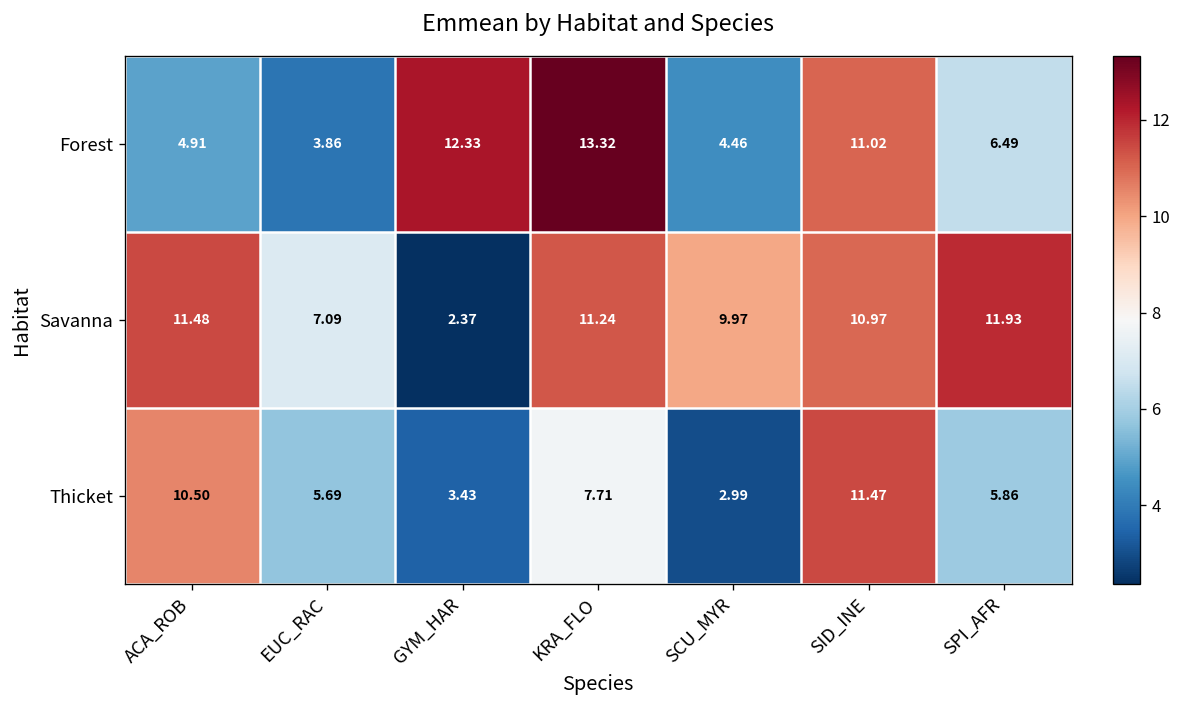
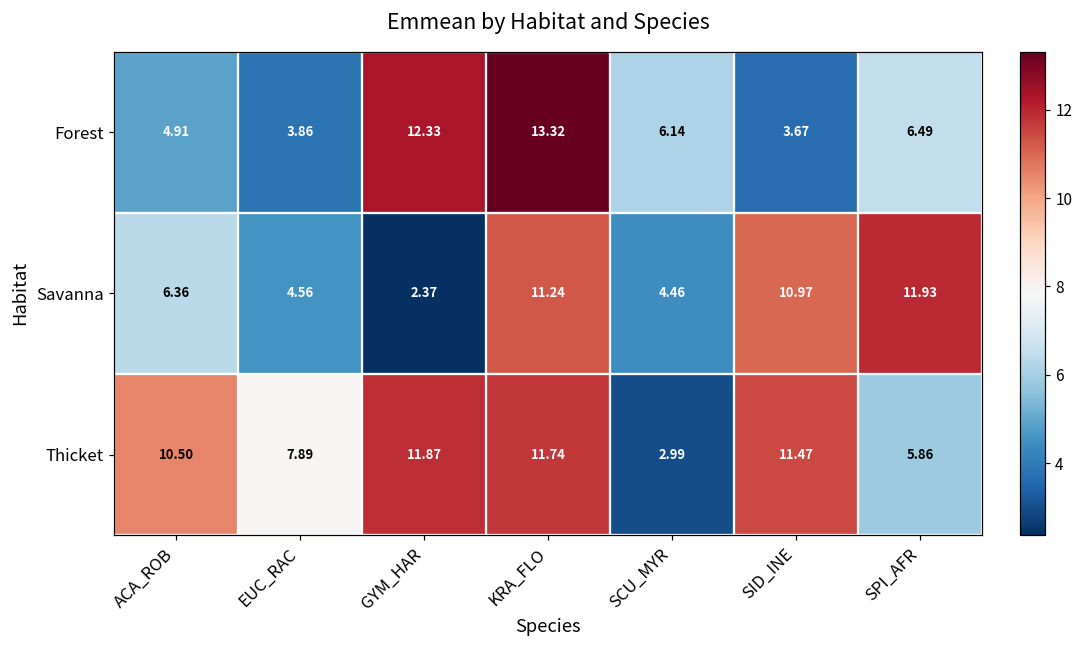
Forest, SCU_MYR: 4.46 -> 6.14
Forest, SID_INE: 11.02 -> 3.67
Savanna, ACA_ROB: 11.48 -> 6.36
Savanna, EUC_RAC: 7.09 -> 4.56
Savanna, SCU_MYR: 9.97 -> 4.46
Thicket, EUC_RAC: 5.69 -> 7.89
Thicket, GYM_HAR: 3.43 -> 11.87
Thicket, KRA_FLO: 7.71 -> 11.74
